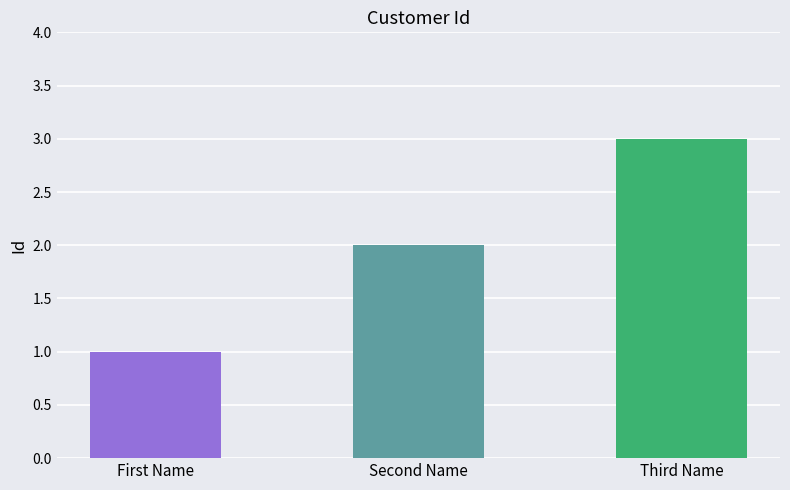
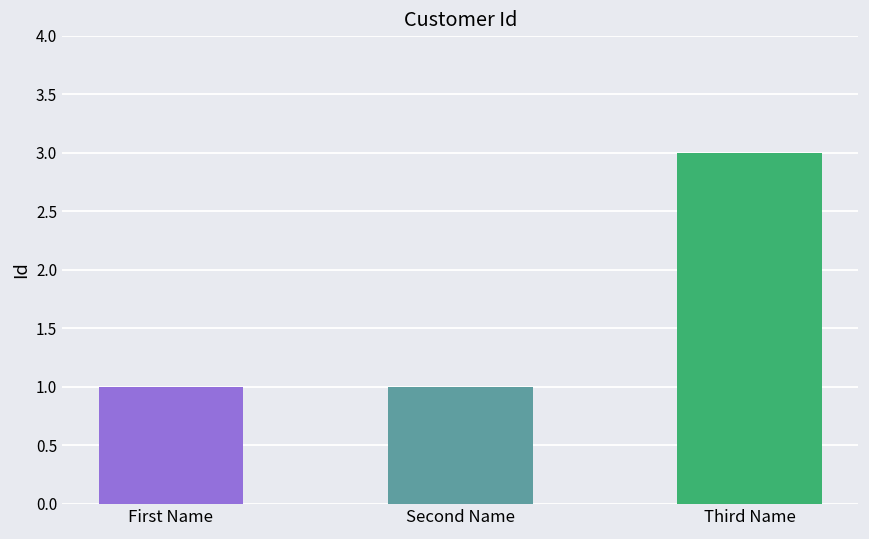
Second Name: 2 -> 1
